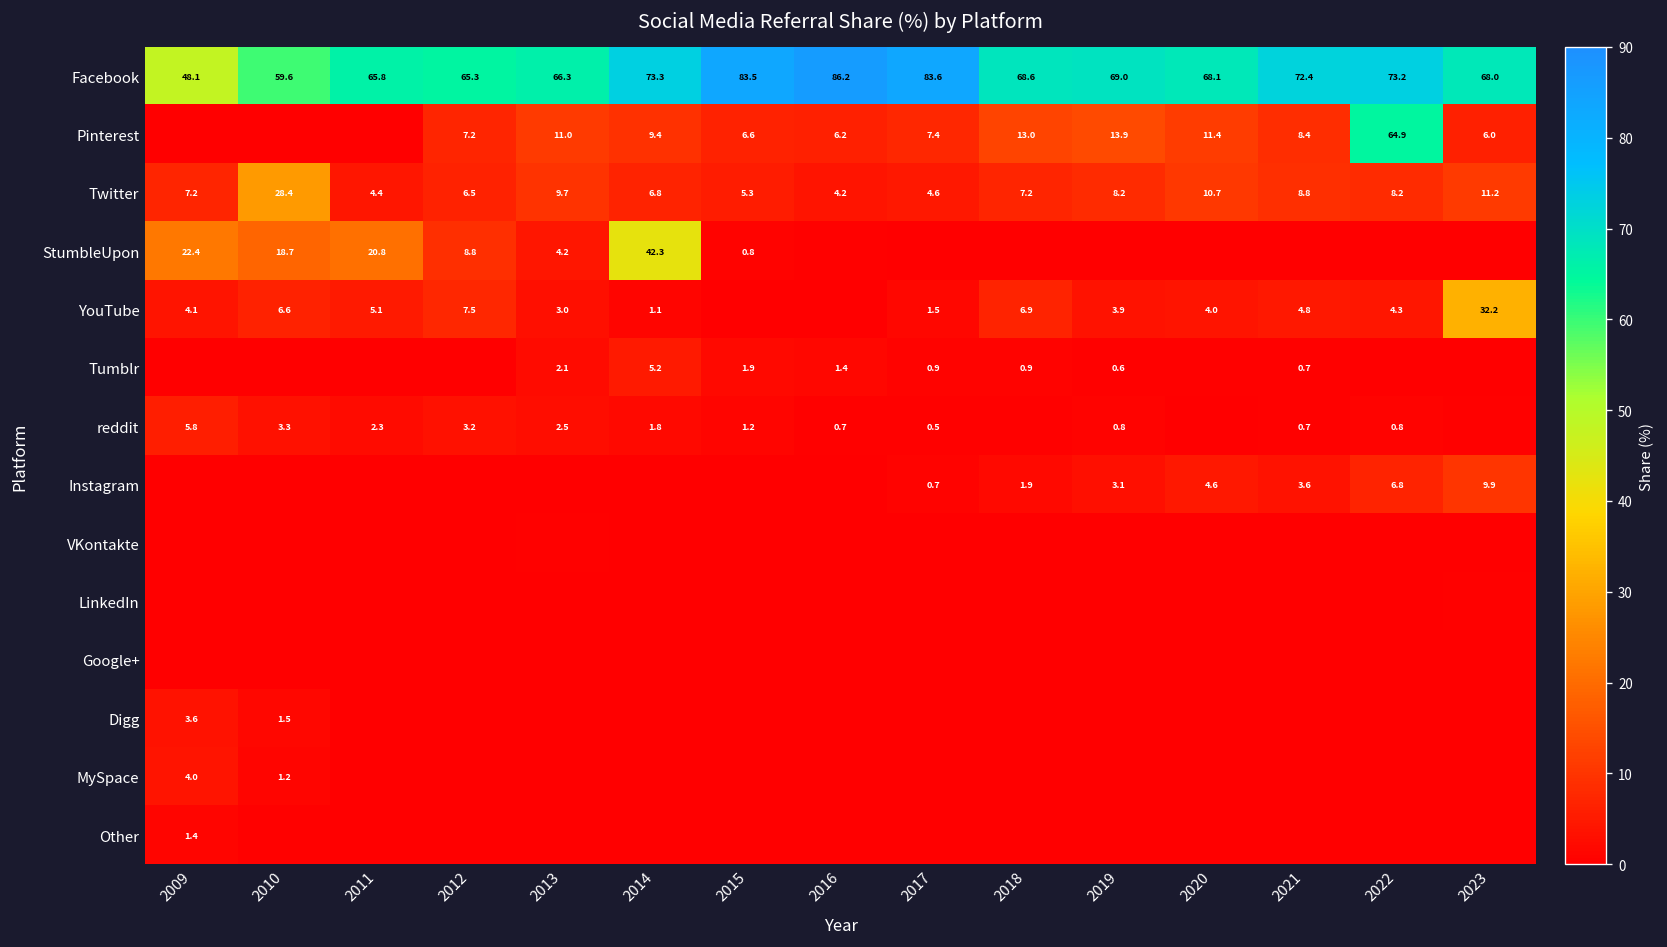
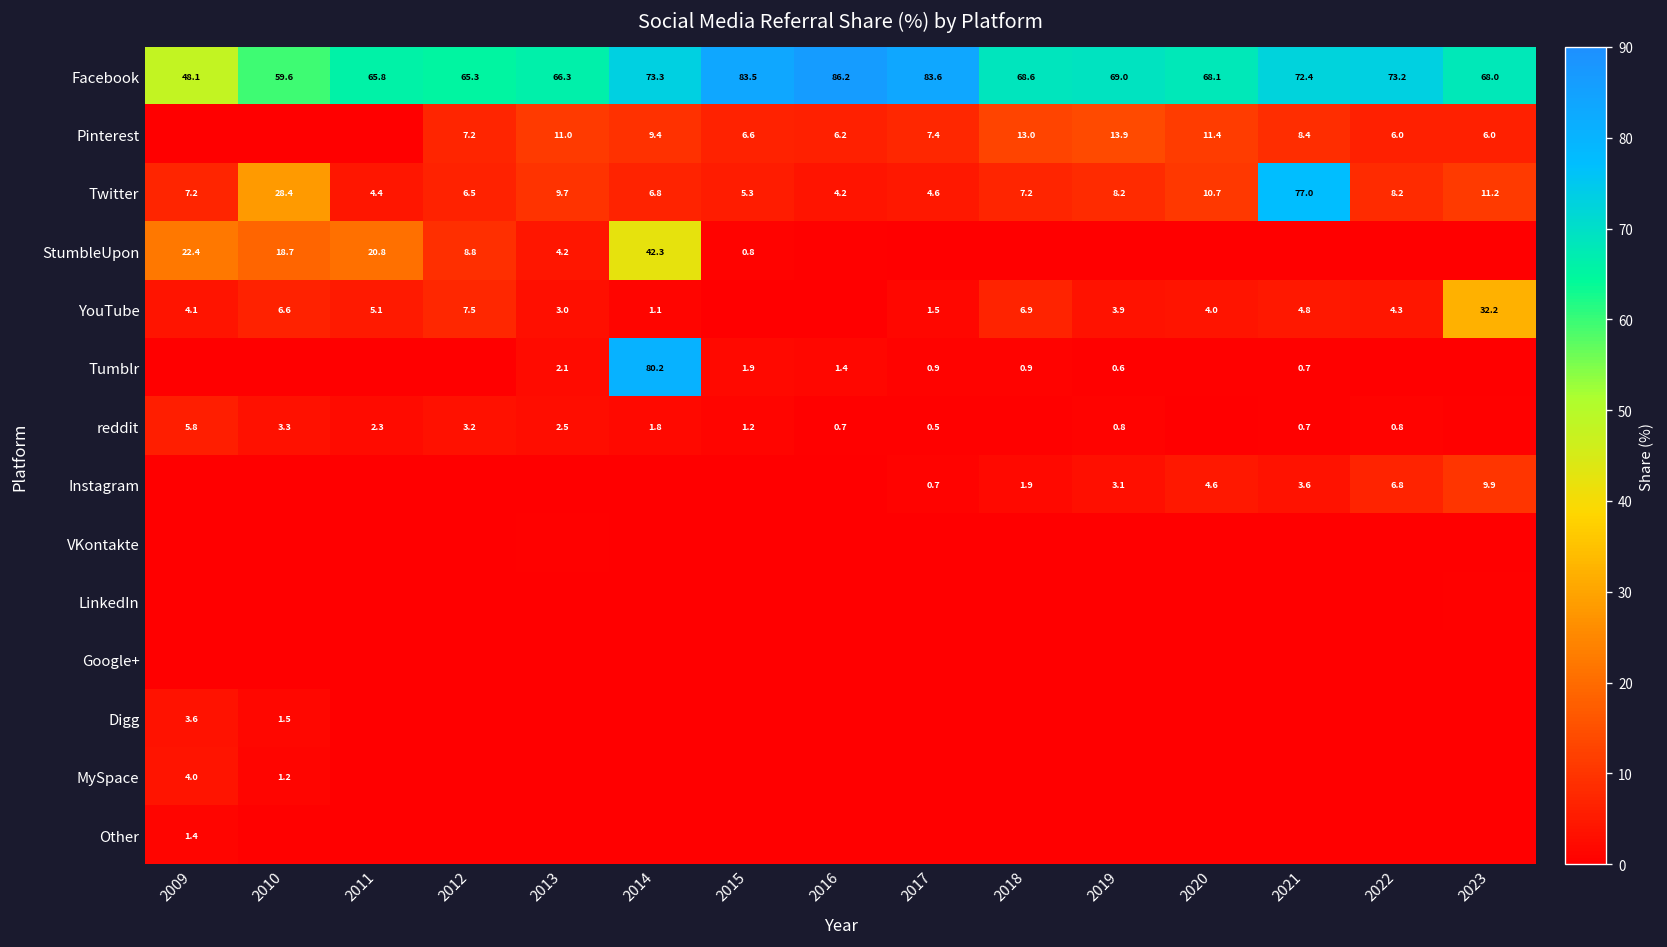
Pinterest, 2022: 64.9 -> 6.0
Twitter, 2021: 8.8 -> 77.0
Tumblr, 2014: 5.2 -> 80.2
